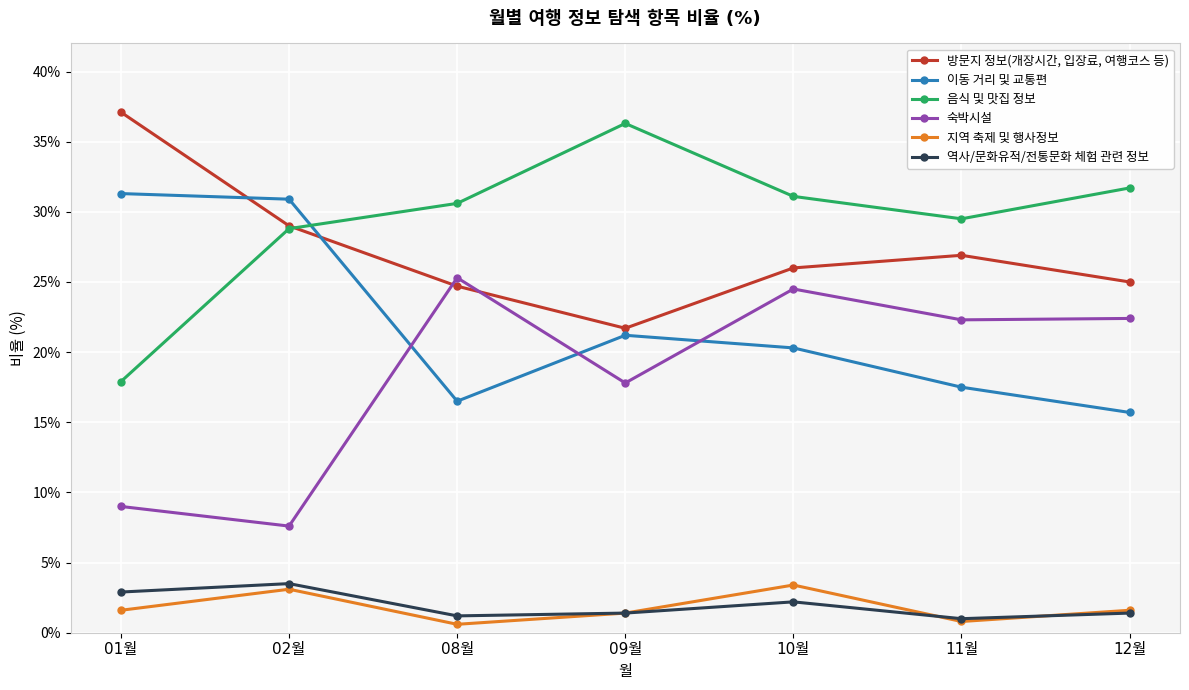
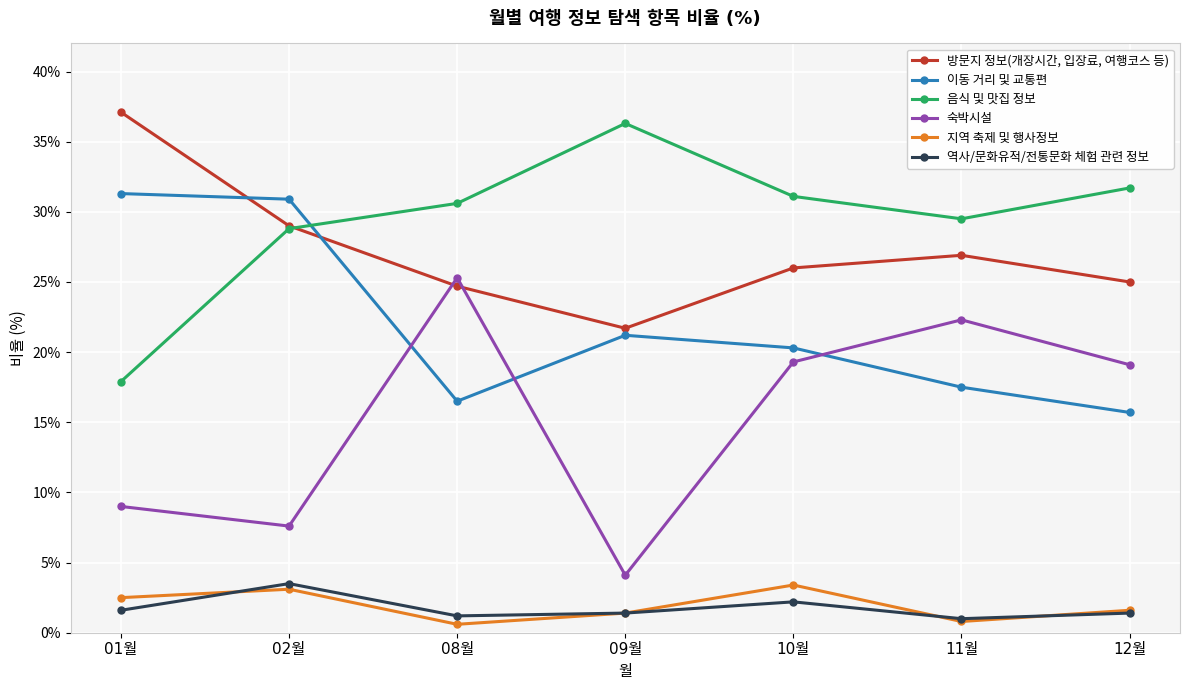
지역 축제 및 행사정보, 01월: 1.6% -> 2.5%
역사/문화유적/전통문화 체험 관련 정보, 01월: 2.9% -> 1.6%
숙박시설, 09월: 17.8% -> 4.1%
숙박시설, 10월: 24.5% -> 19.3%
숙박시설, 12월: 22.4% -> 19.1%
